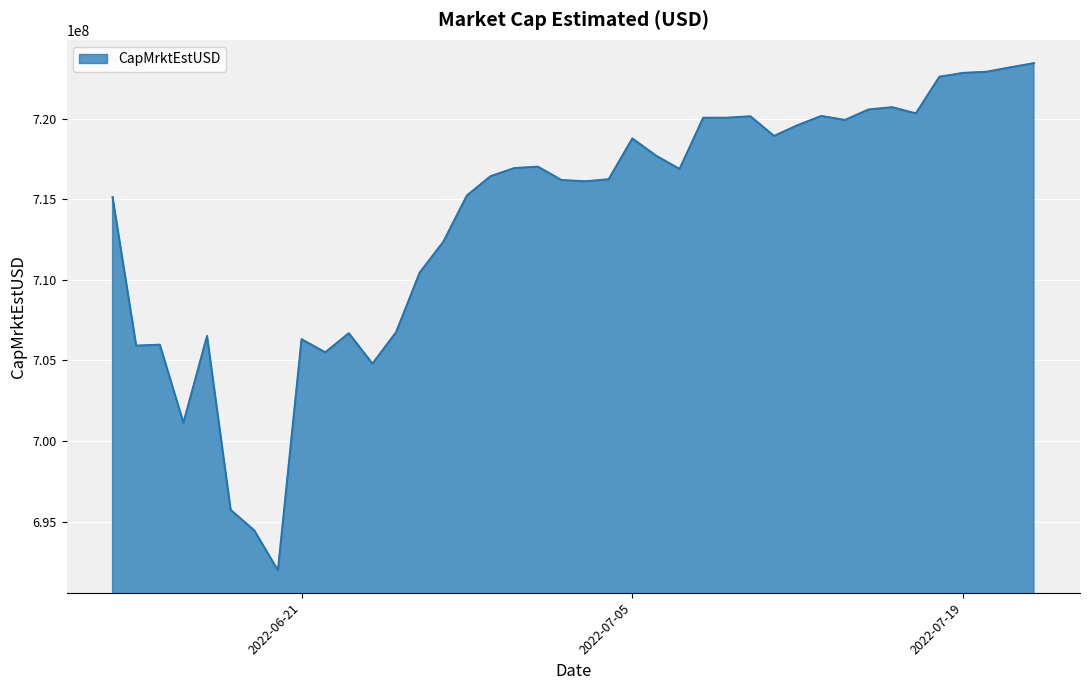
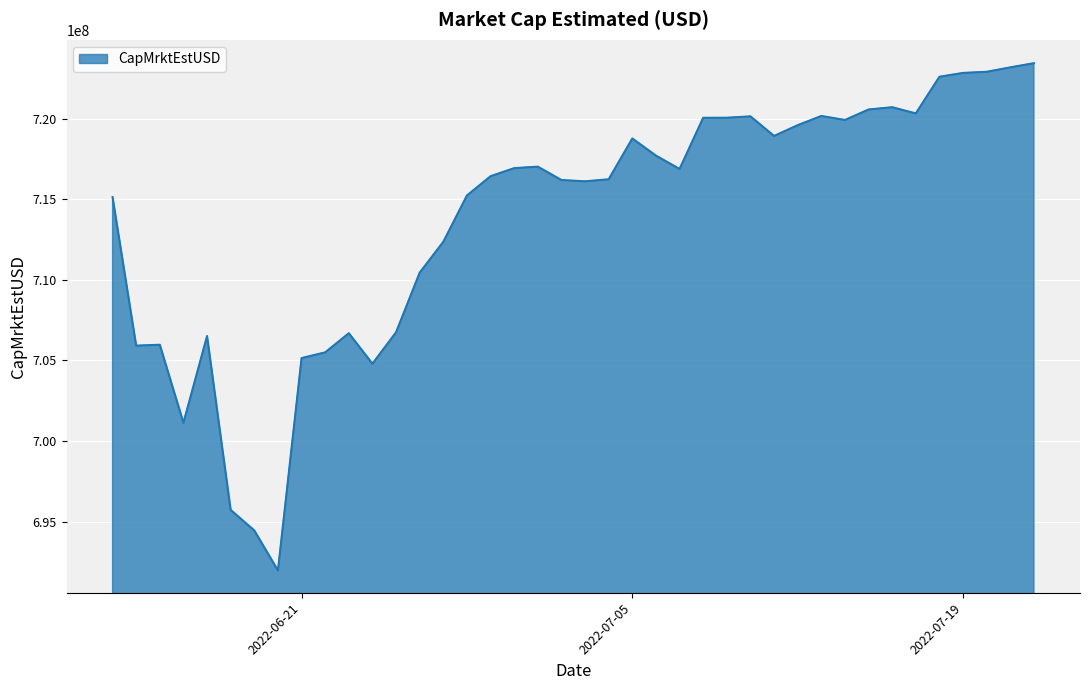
2022-06-21: 706300000 -> 705100000
